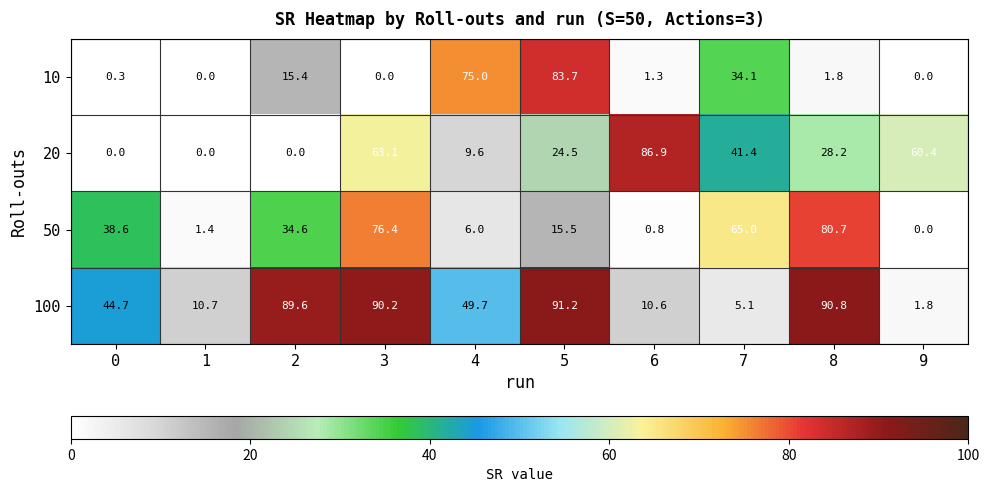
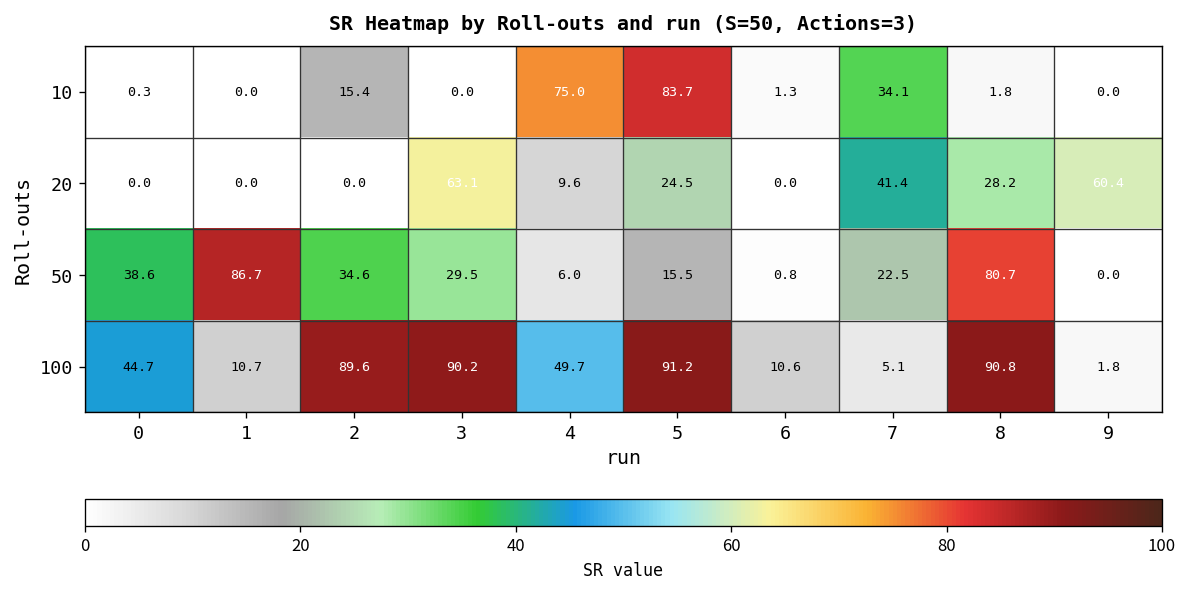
20, 6: 86.9 -> 0.0
50, 1: 1.4 -> 86.7
50, 3: 76.4 -> 29.5
50, 7: 65.0 -> 22.5
